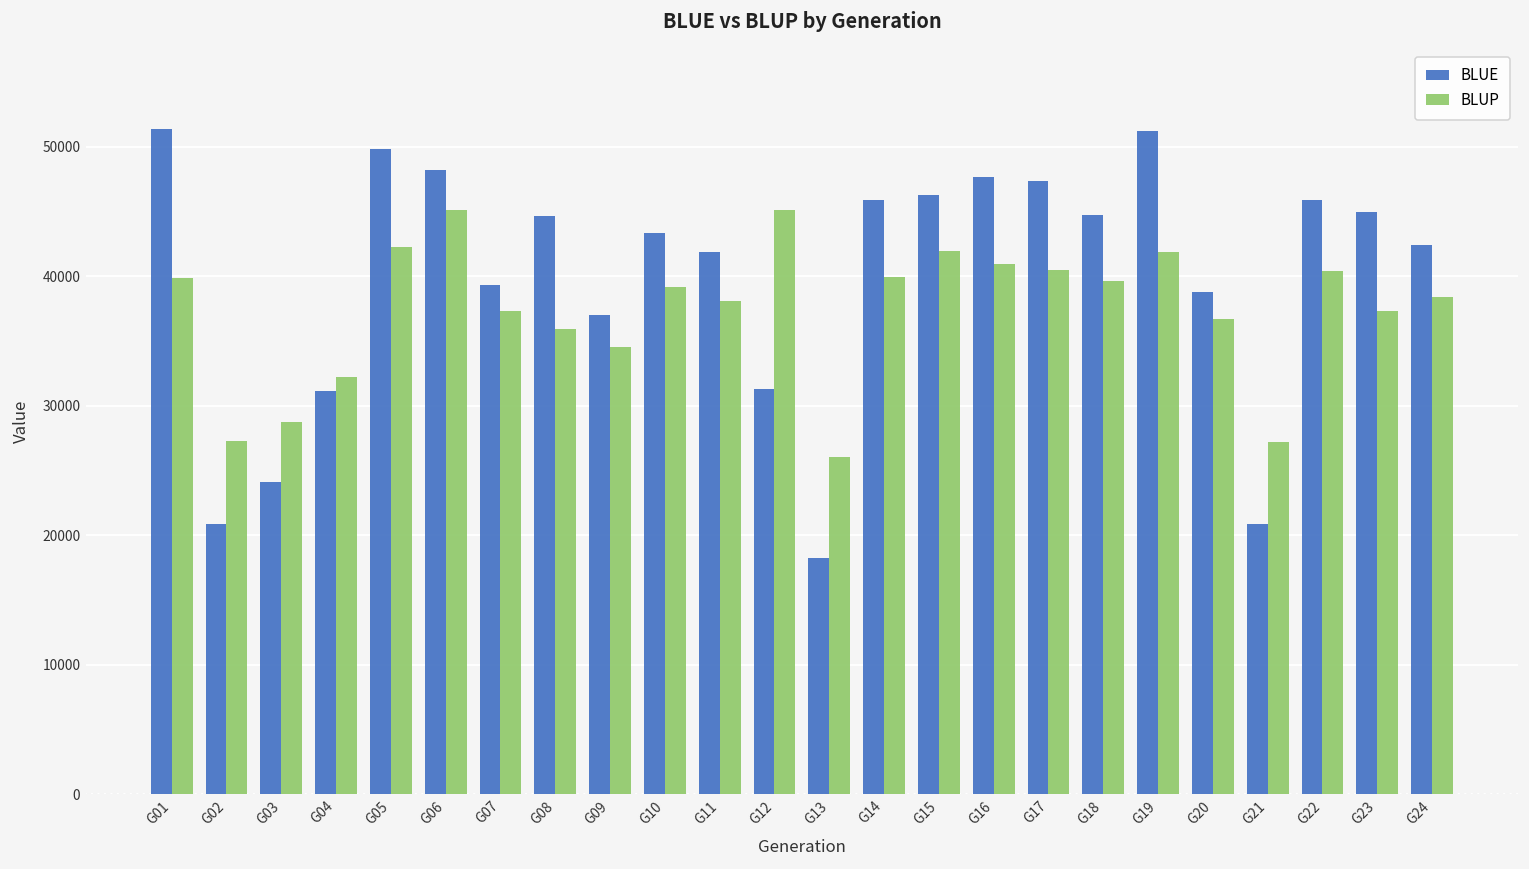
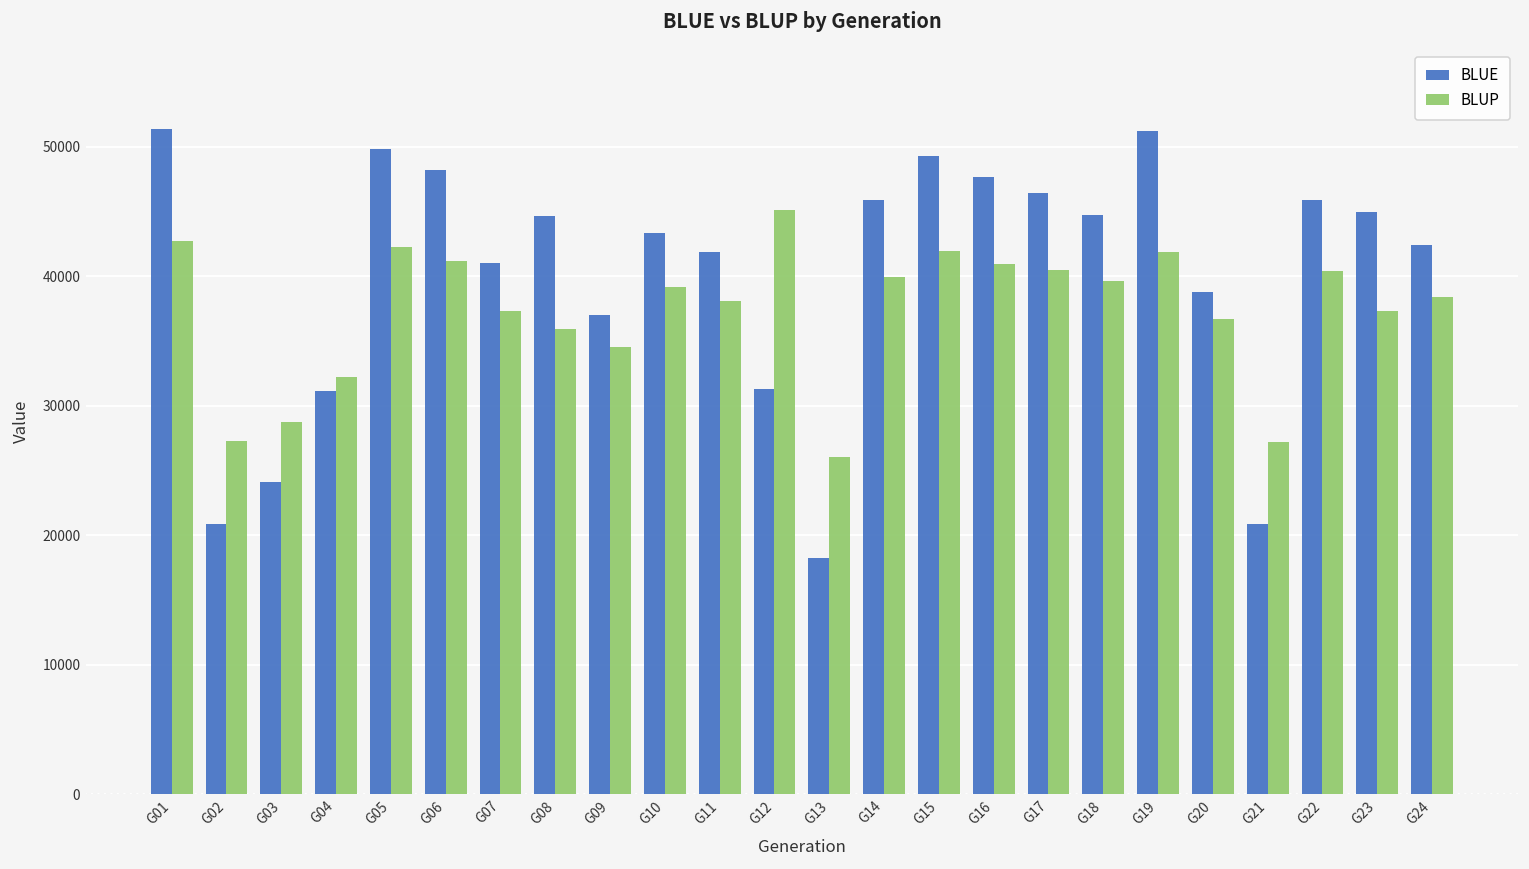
BLUP, G01: 39800 -> 42700
BLUP, G06: 45100 -> 41200
BLUE, G07: 39400 -> 41000
BLUE, G15: 46300 -> 49300
BLUE, G17: 47300 -> 46400
